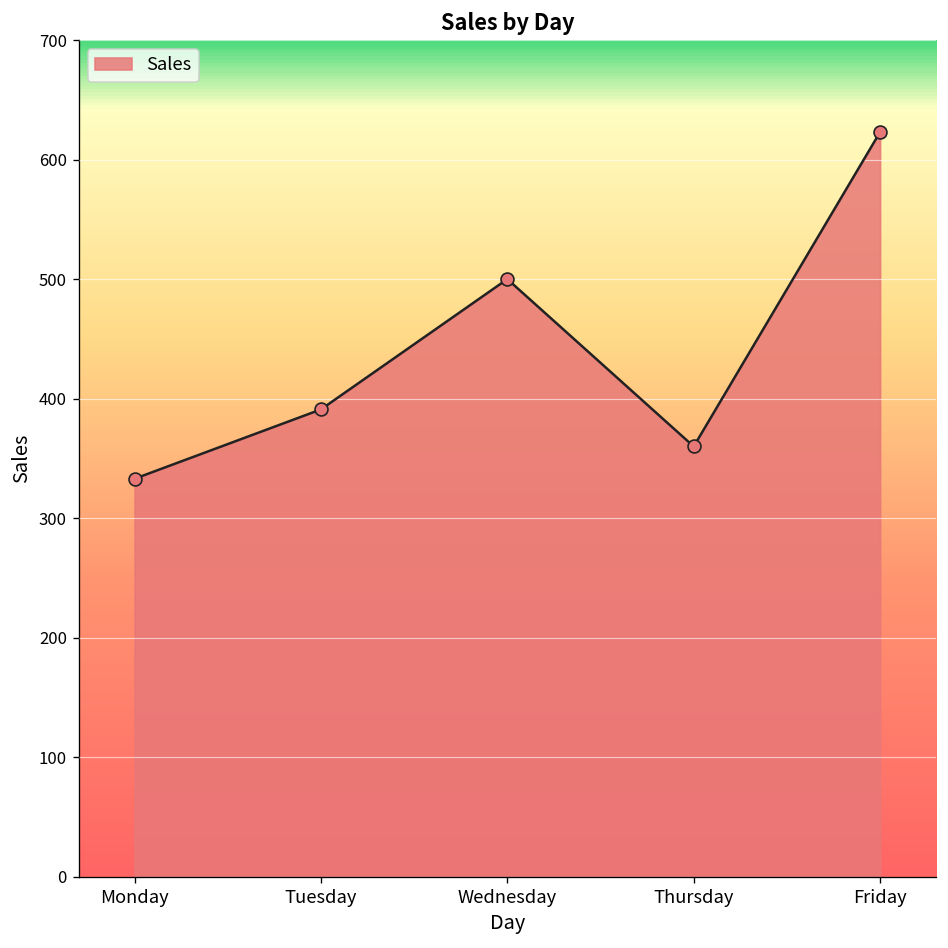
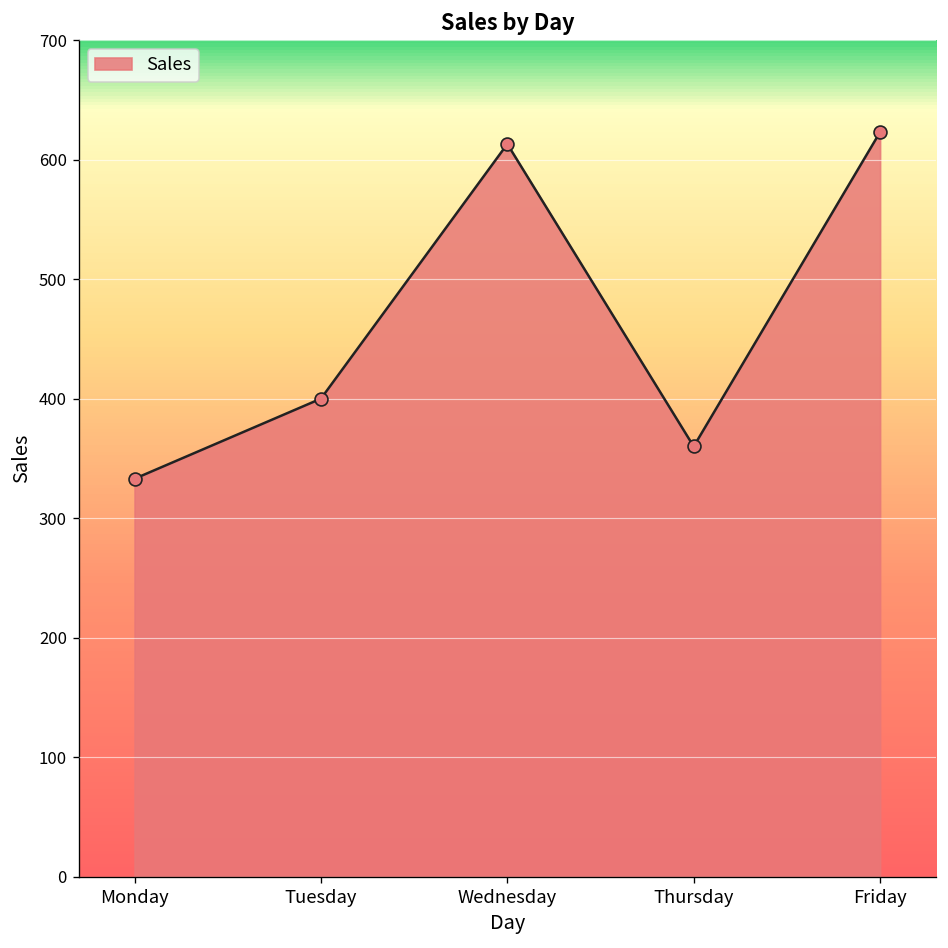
Tuesday: 390 -> 400
Wednesday: 500 -> 610
